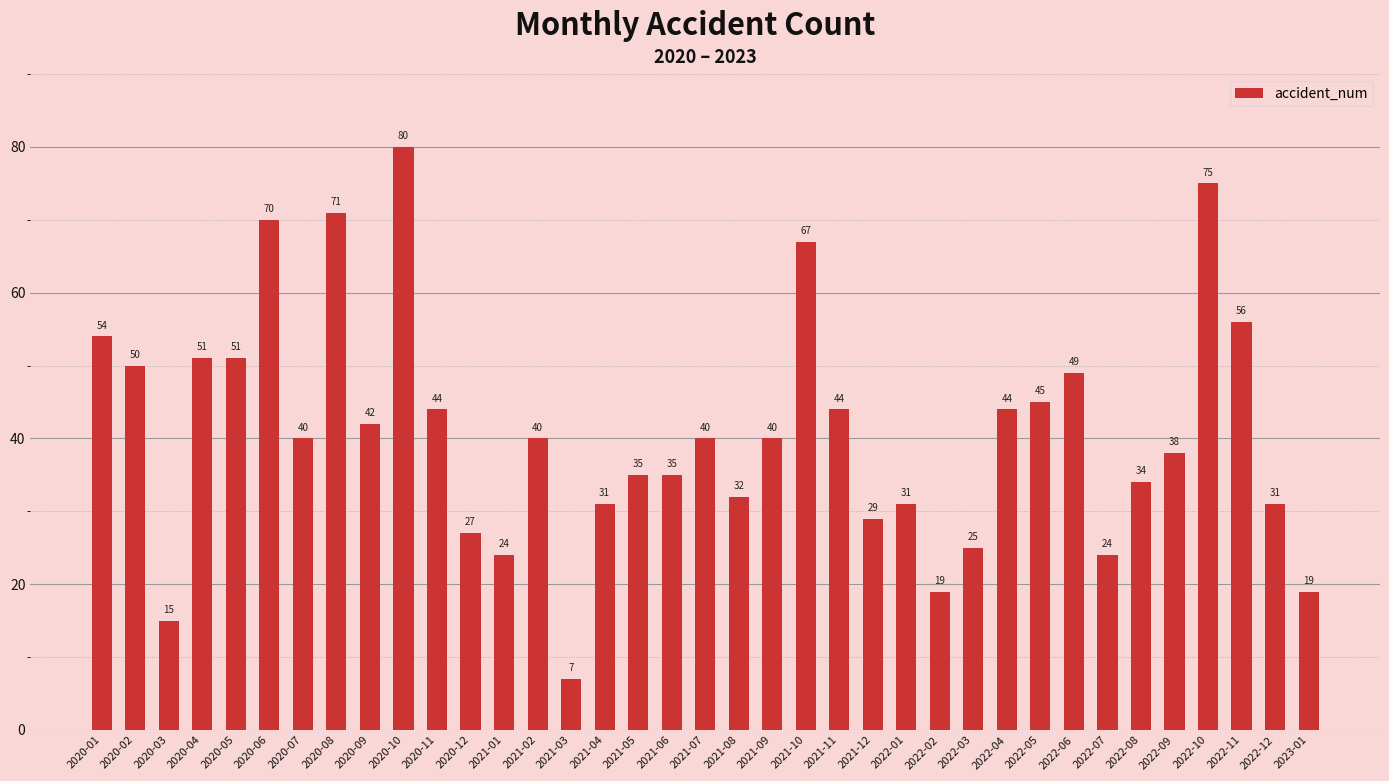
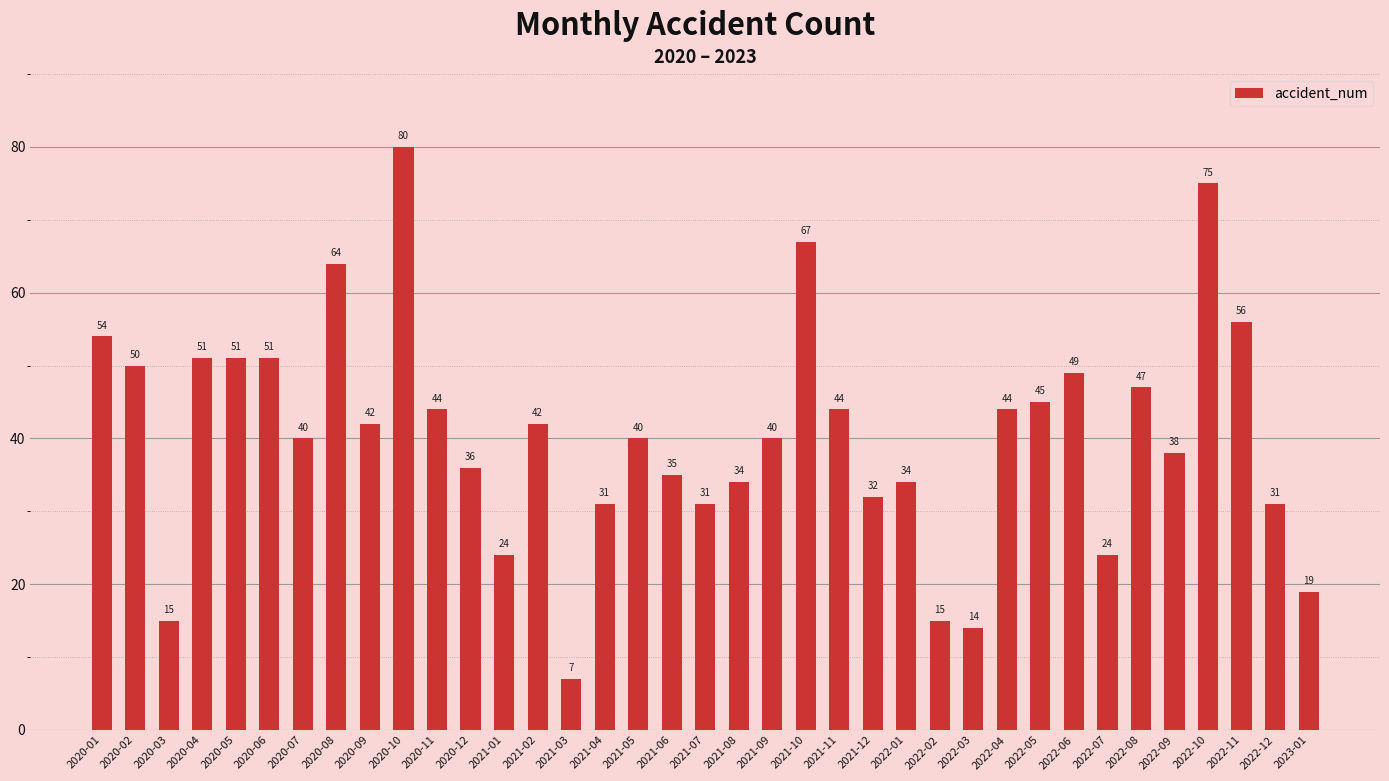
2020-06: 70 -> 51
2020-08: 71 -> 64
2020-12: 27 -> 36
2021-02: 40 -> 42
2021-05: 35 -> 40
2021-07: 40 -> 31
2021-08: 32 -> 34
2021-12: 29 -> 32
2022-01: 31 -> 34
2022-02: 19 -> 15
2022-03: 25 -> 14
2022-08: 34 -> 47
